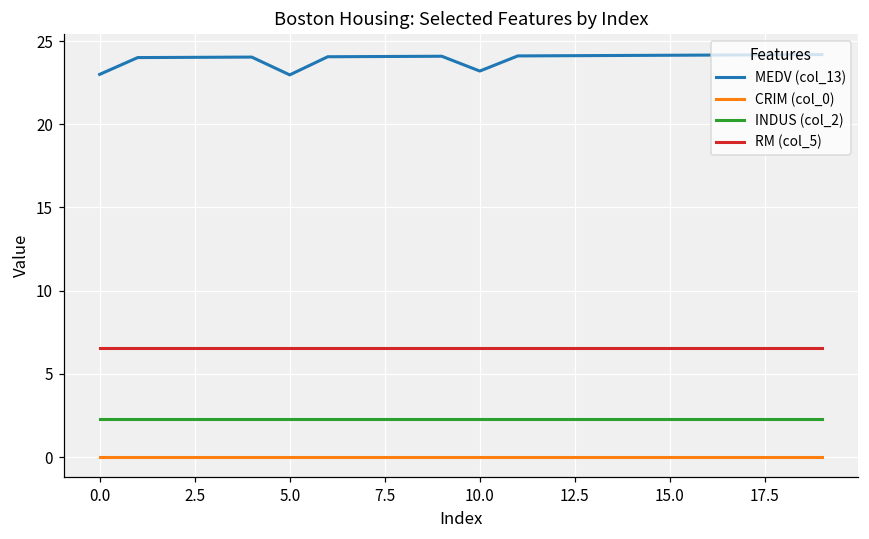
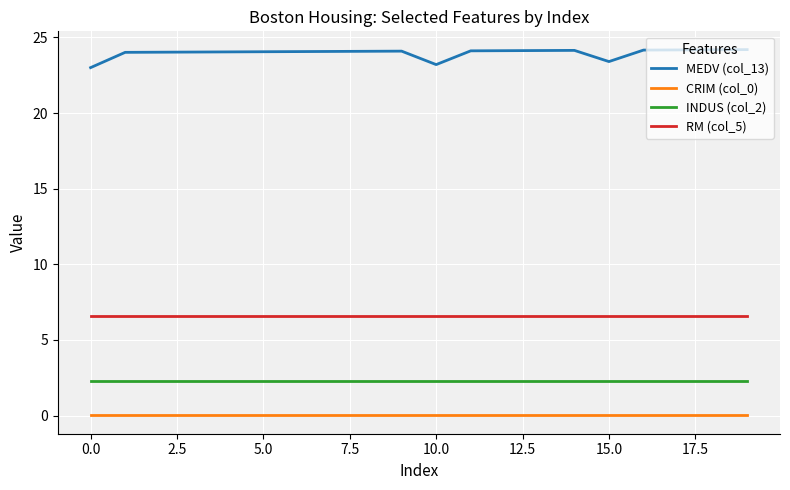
MEDV (col_13), 5.0: 23.0 -> 24.1
MEDV (col_13), 15.0: 24.2 -> 23.4
